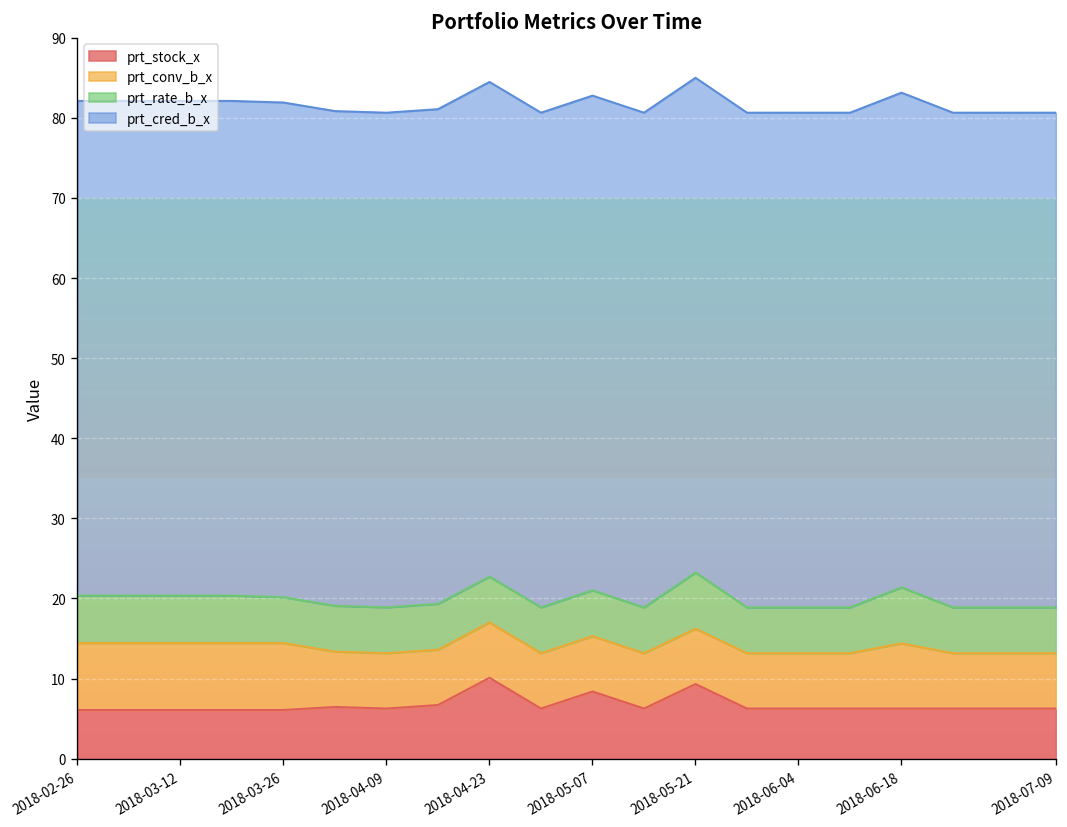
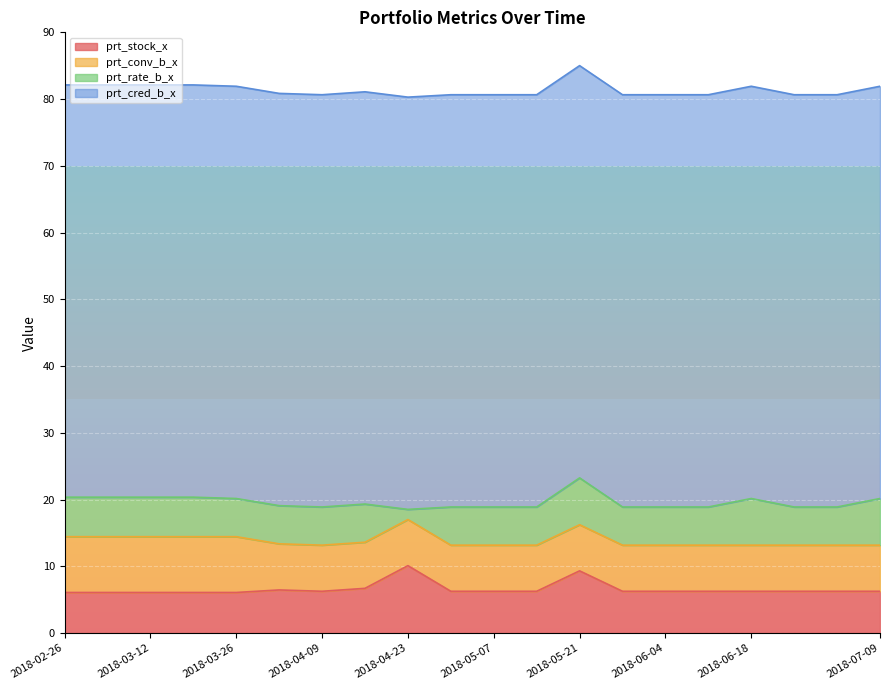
prt_rate_b_x, 2018-04-23: 6 -> 2
prt_stock_x, 2018-05-07: 8 -> 6
prt_conv_b_x, 2018-06-18: 8 -> 7
prt_rate_b_x, 2018-07-09: 6 -> 7
